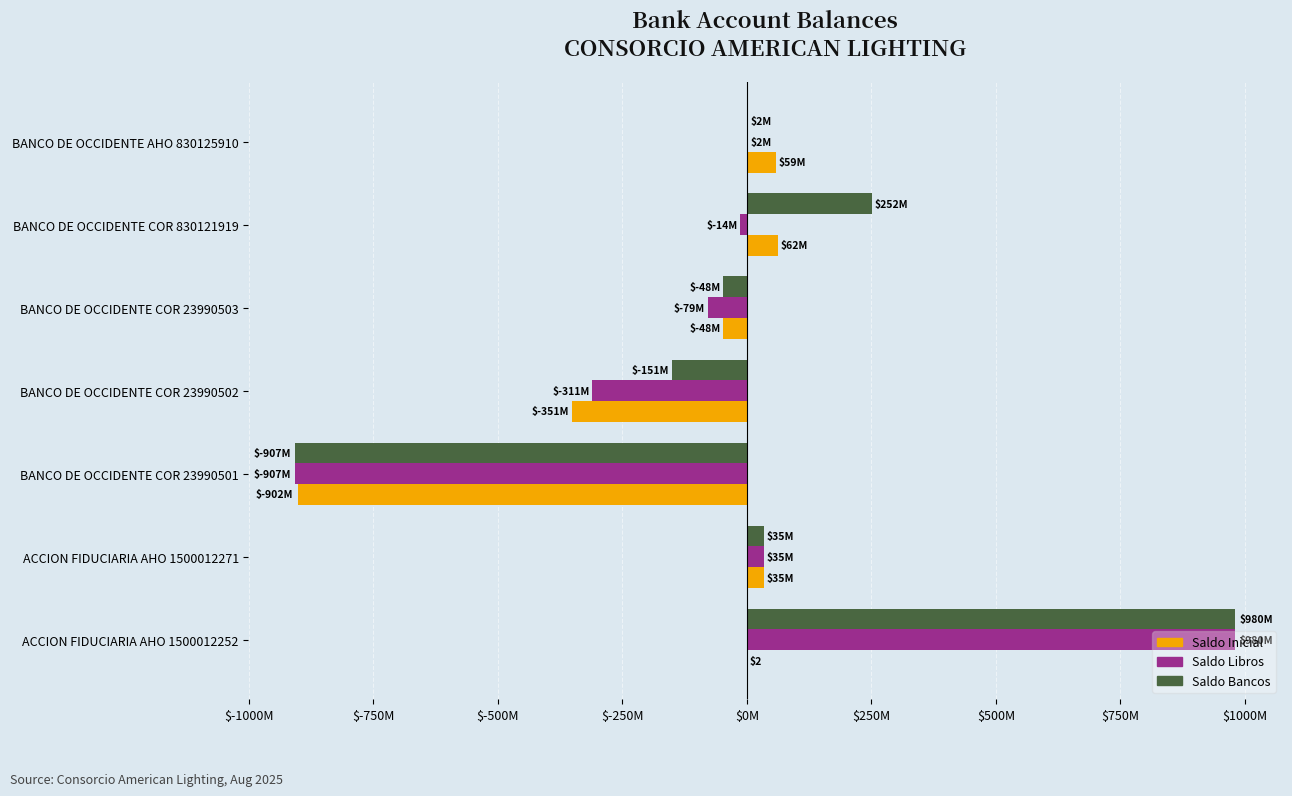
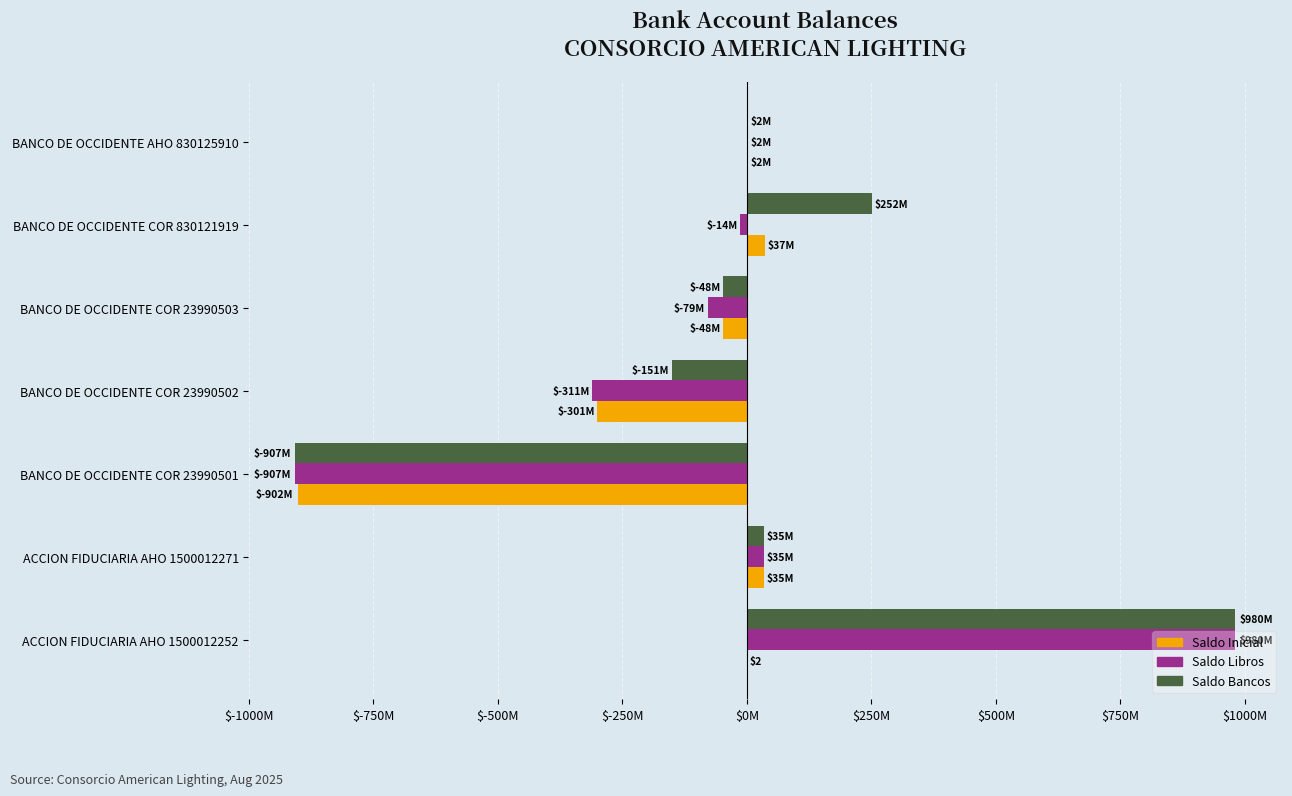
Saldo Inicial, BANCO DE OCCIDENTE AHO 830125910: $59M -> $2M
Saldo Inicial, BANCO DE OCCIDENTE COR 830121919: $62M -> $37M
Saldo Inicial, BANCO DE OCCIDENTE COR 23990502: $-351M -> $-301M
